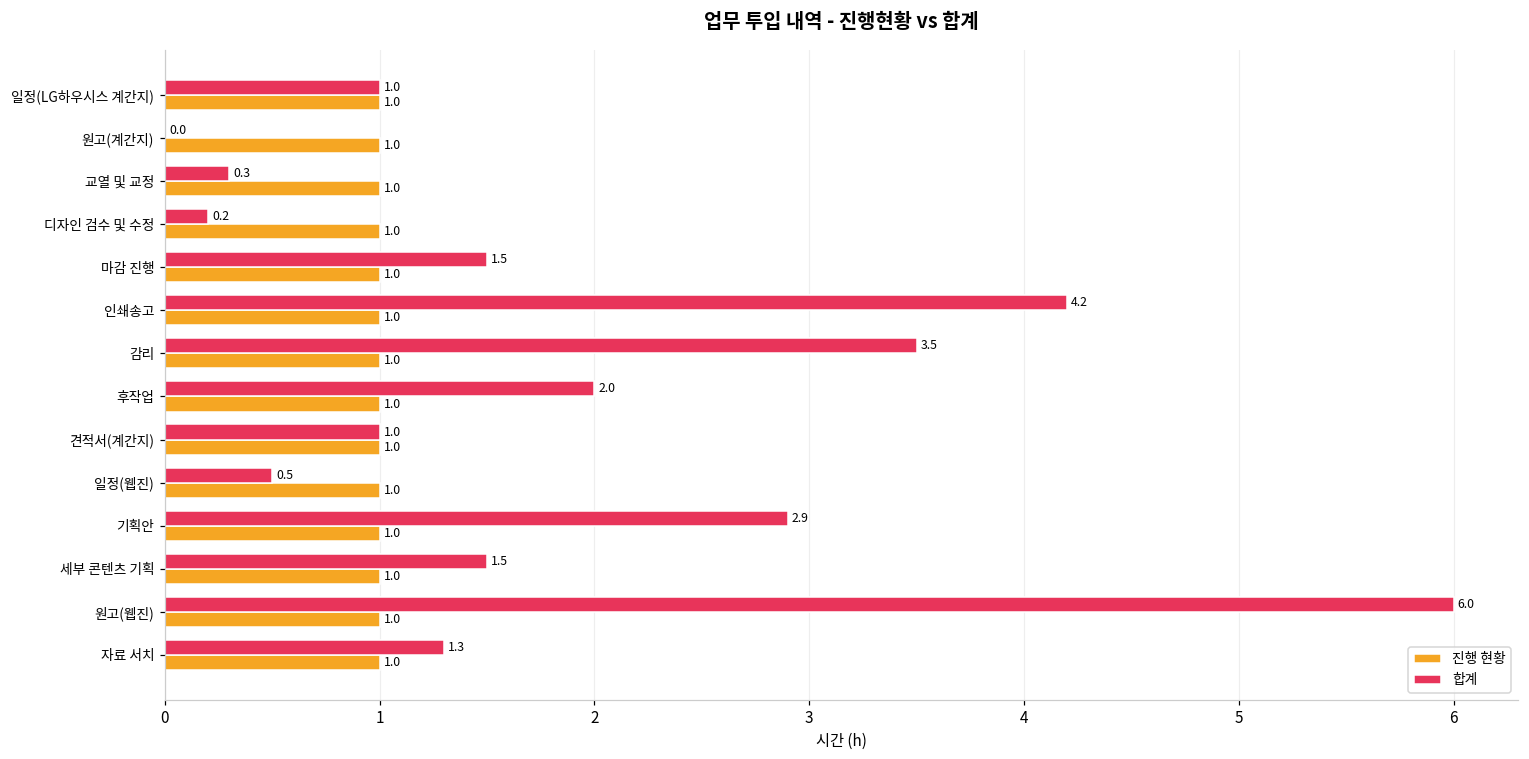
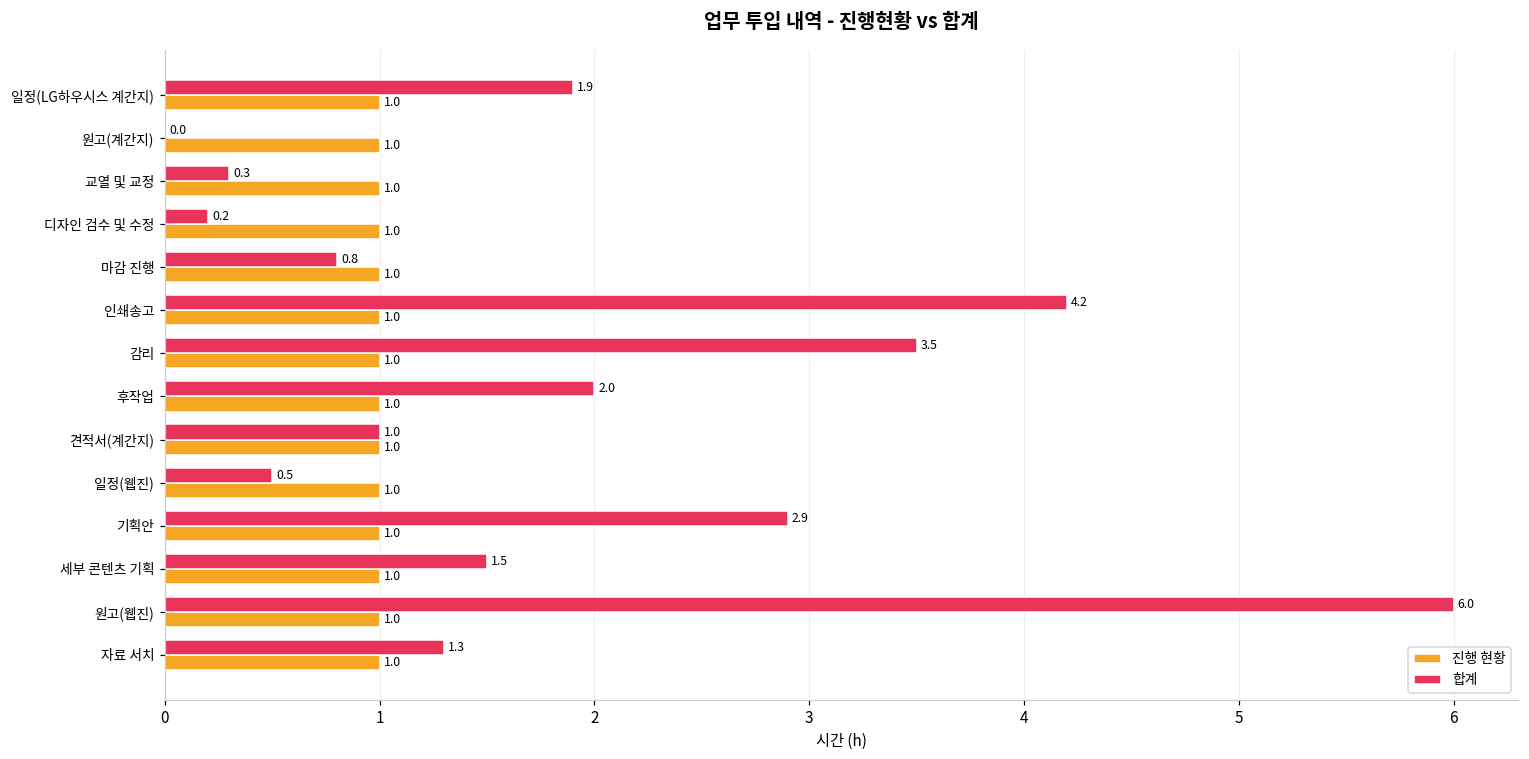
합계, 일정(LG하우시스 계간지): 1.0 -> 1.9
합계, 마감 진행: 1.5 -> 0.8
